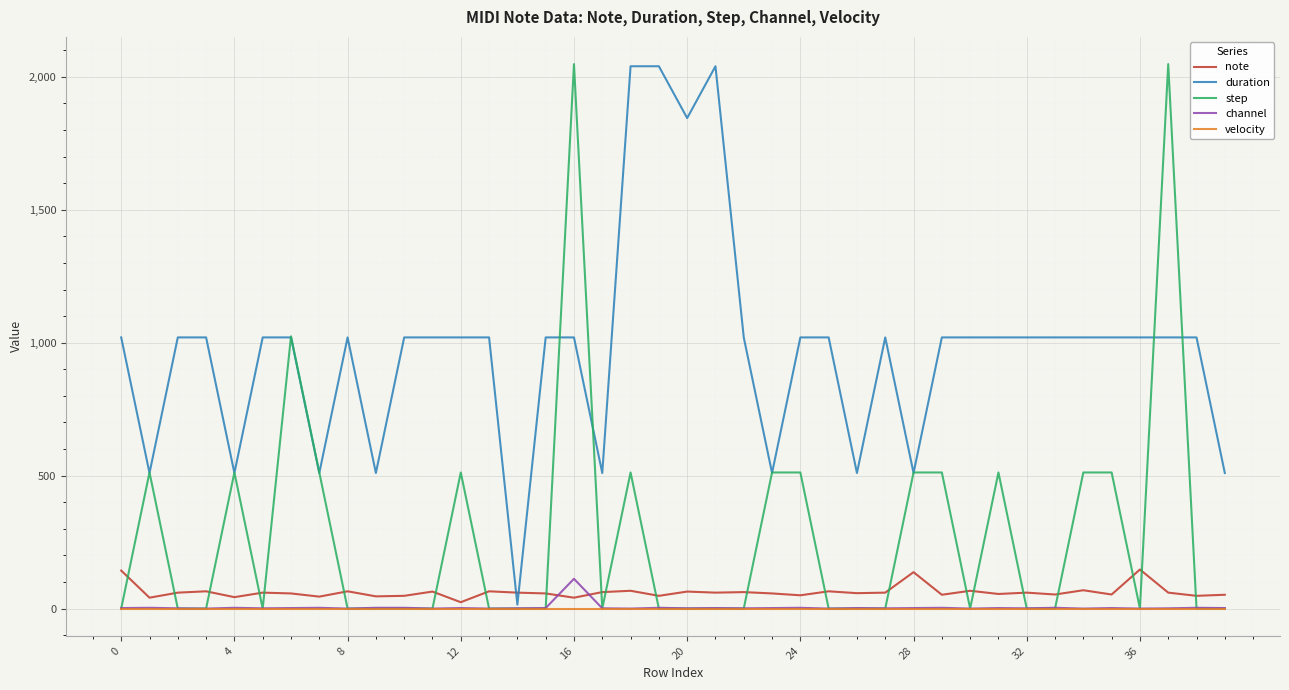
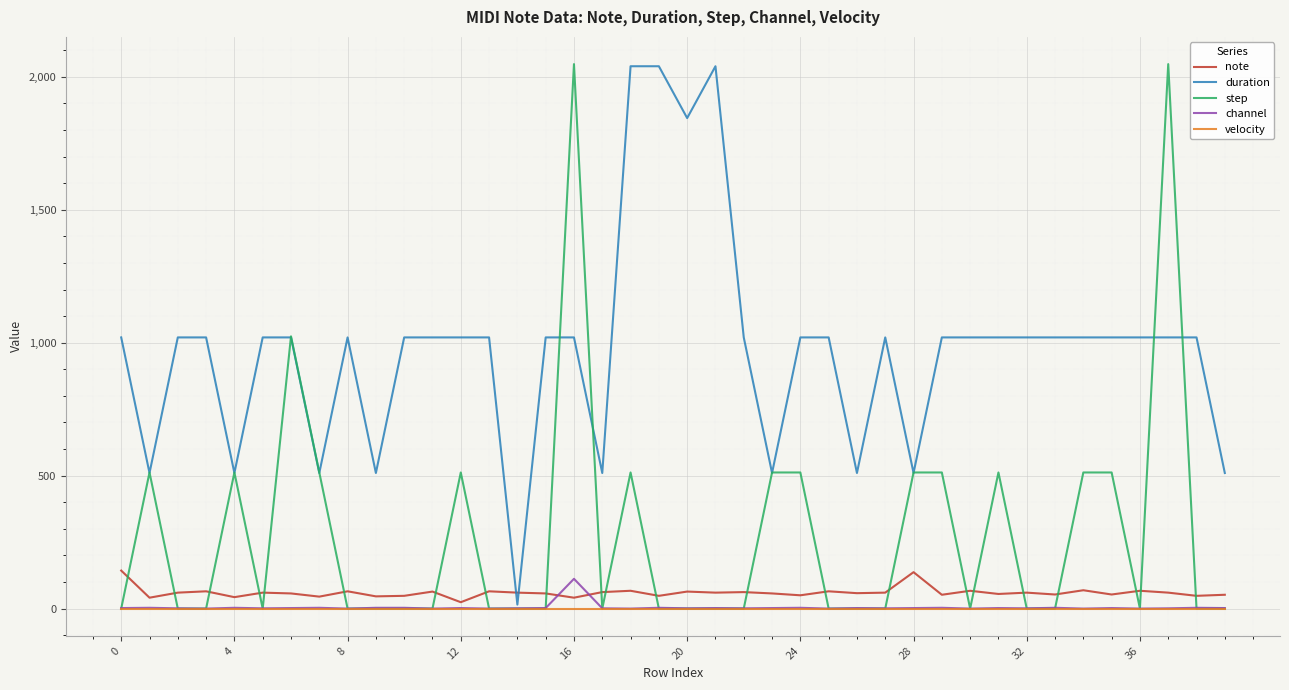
note, 36: 150 -> 70
